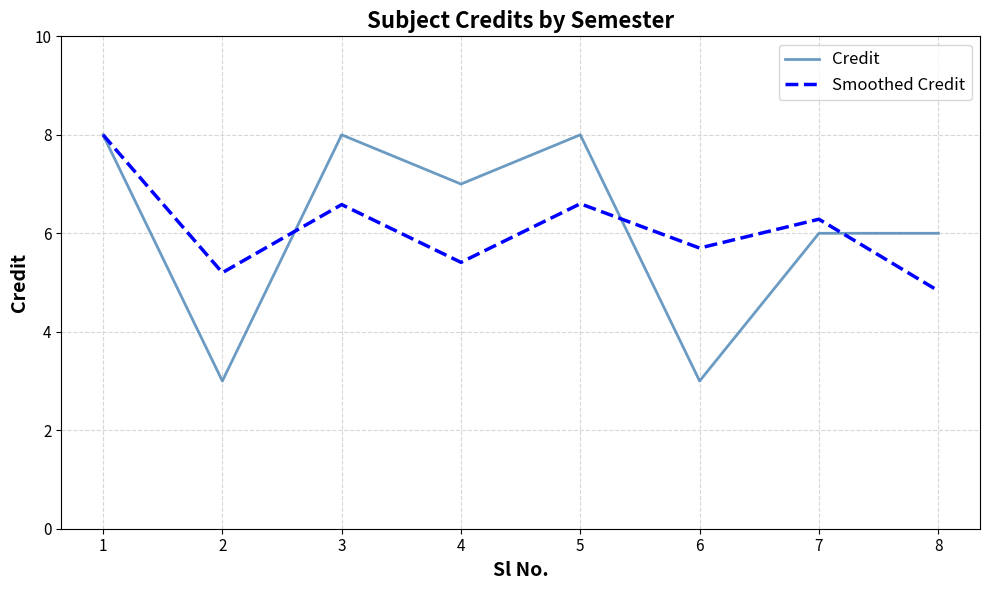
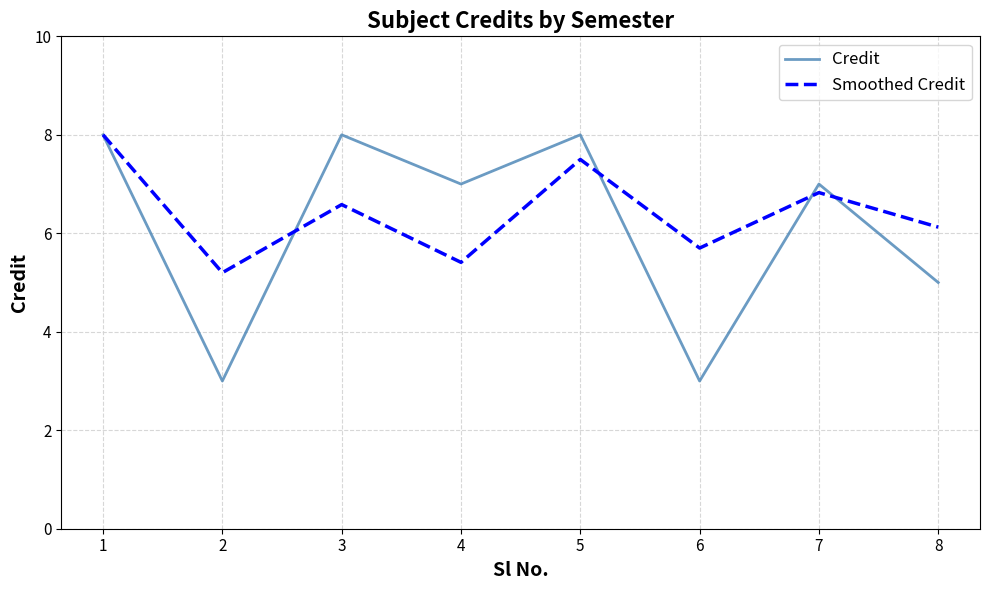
Smoothed Credit, 5: 6.6 -> 7.5
Credit, 7: 6 -> 7
Smoothed Credit, 7: 6.3 -> 6.8
Credit, 8: 6 -> 5
Smoothed Credit, 8: 4.8 -> 6.1
